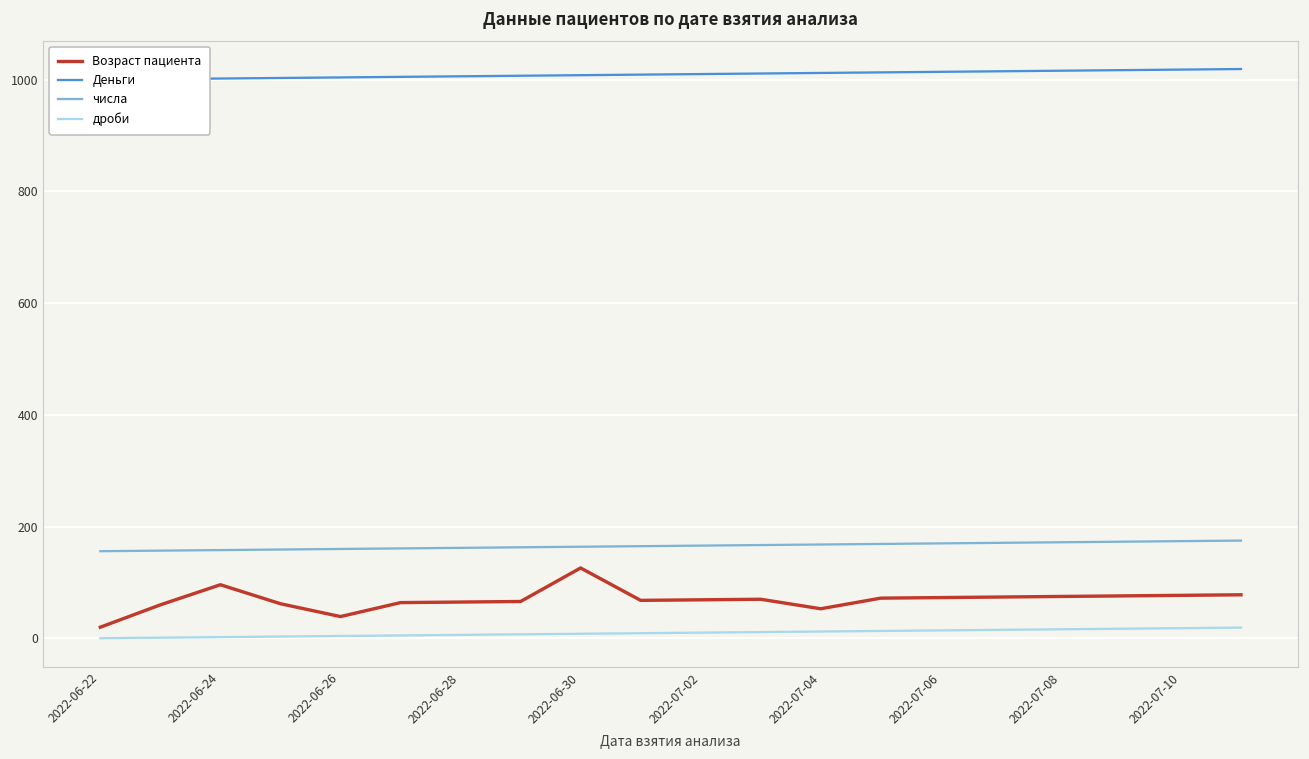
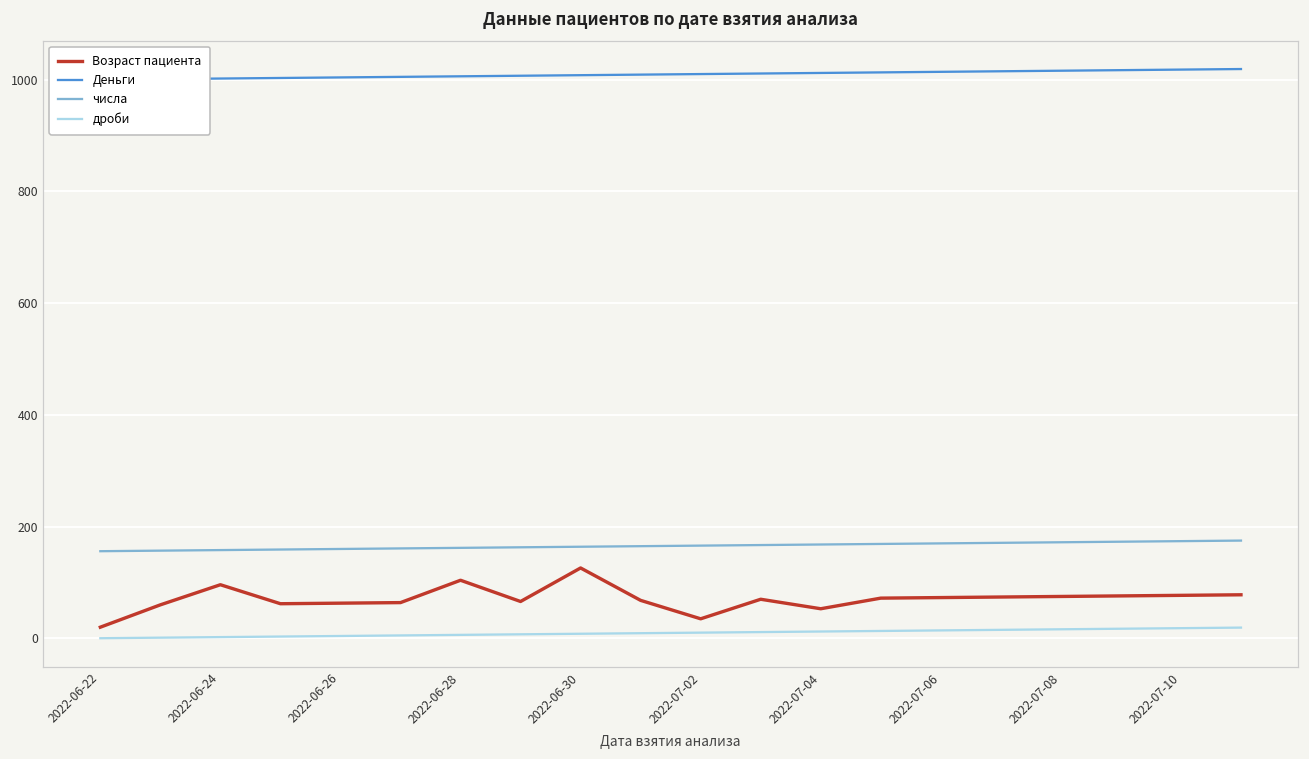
Возраст пациента, 2022-06-26: 40 -> 60
Возраст пациента, 2022-06-28: 70 -> 100
Возраст пациента, 2022-07-02: 70 -> 40
